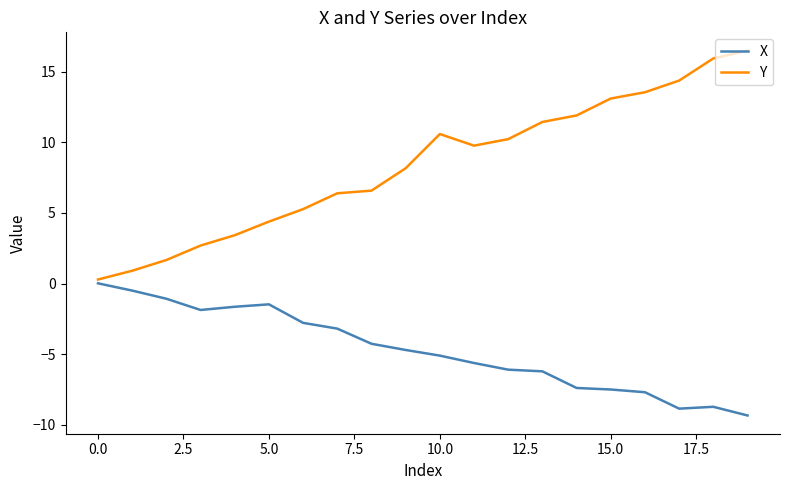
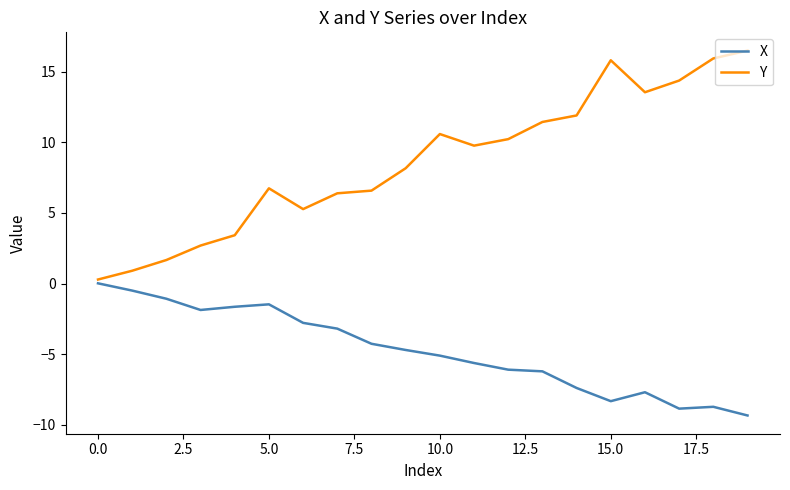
Y, 5.0: 4.4 -> 6.7
X, 15.0: -7.5 -> -8.3
Y, 15.0: 13.1 -> 15.8
